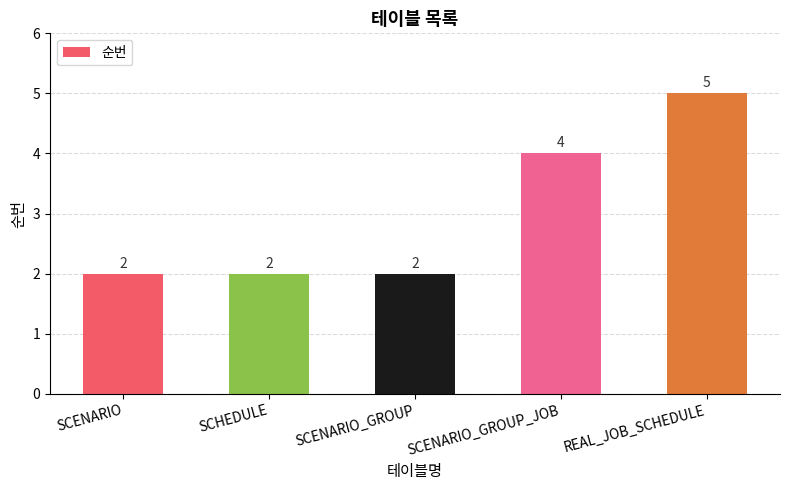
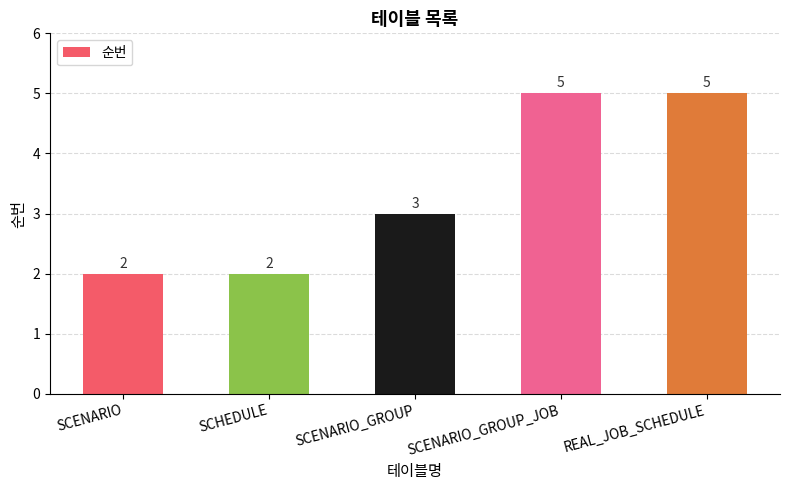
SCENARIO_GROUP: 2 -> 3
SCENARIO_GROUP_JOB: 4 -> 5
